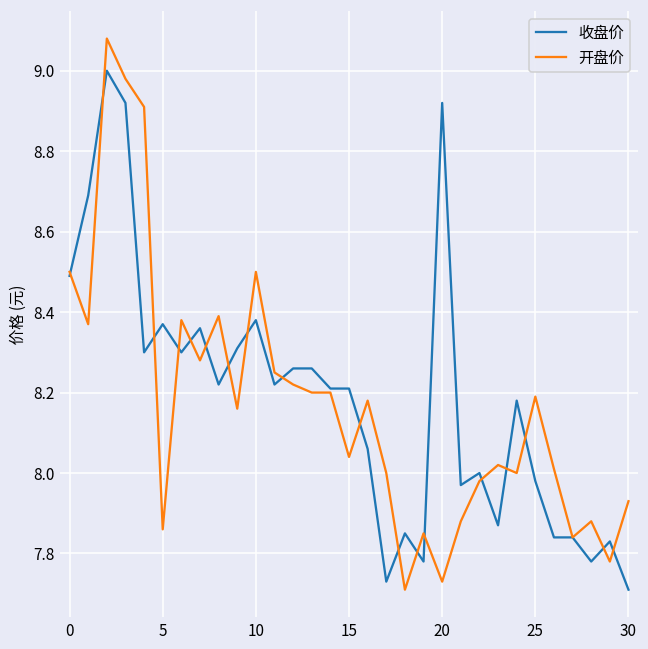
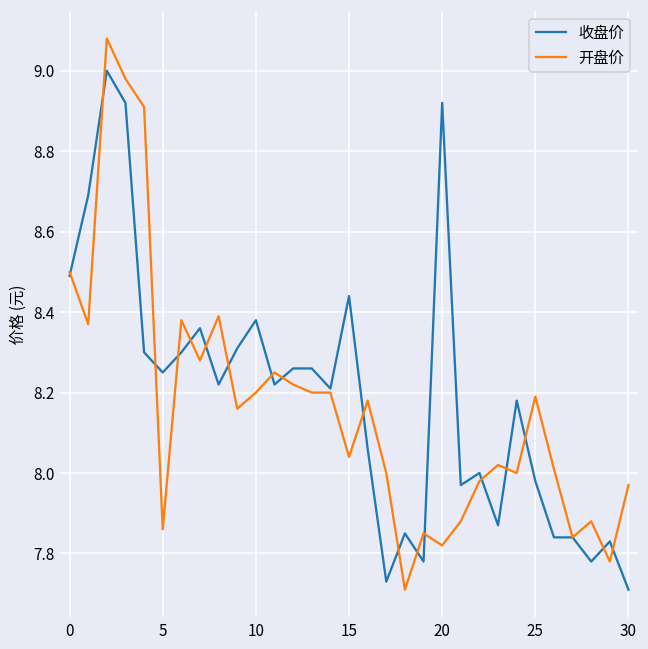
收盘价, 5: 8.37 -> 8.25
开盘价, 10: 8.5 -> 8.2
收盘价, 15: 8.21 -> 8.44
开盘价, 20: 7.73 -> 7.82
开盘价, 30: 7.93 -> 7.97
